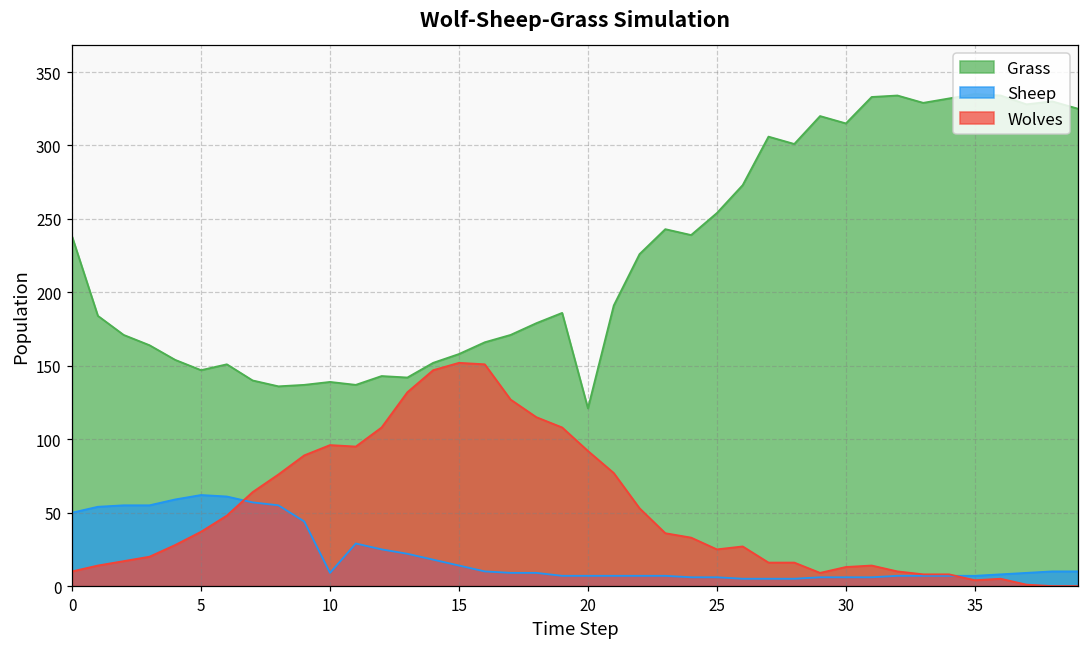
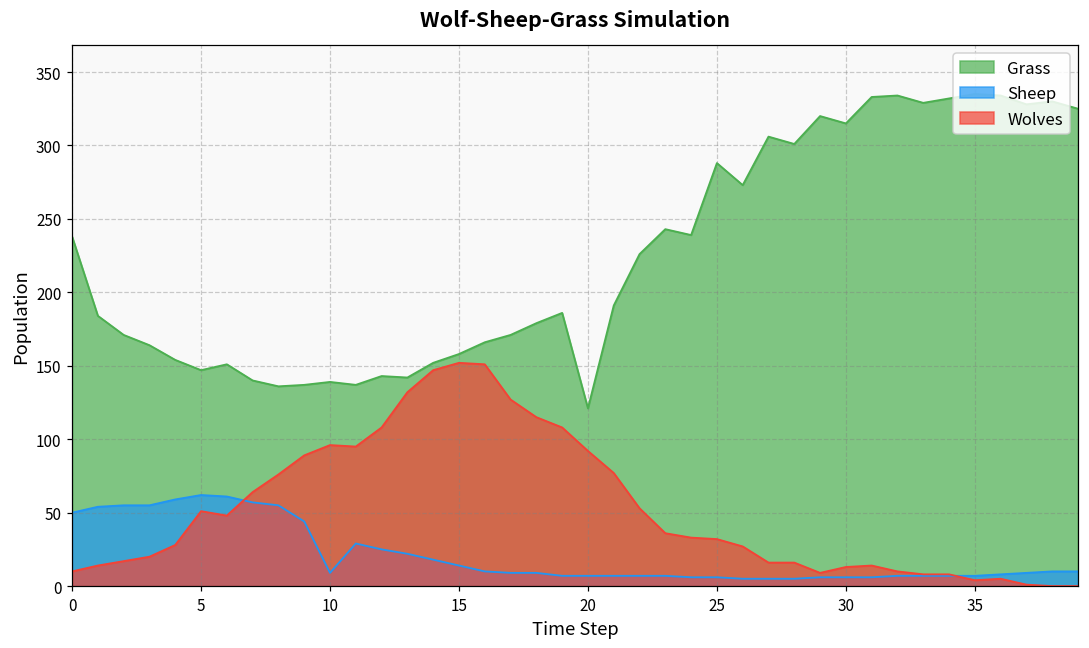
Wolves, 5: 37 -> 51
Grass, 25: 254 -> 288
Wolves, 25: 25 -> 32
